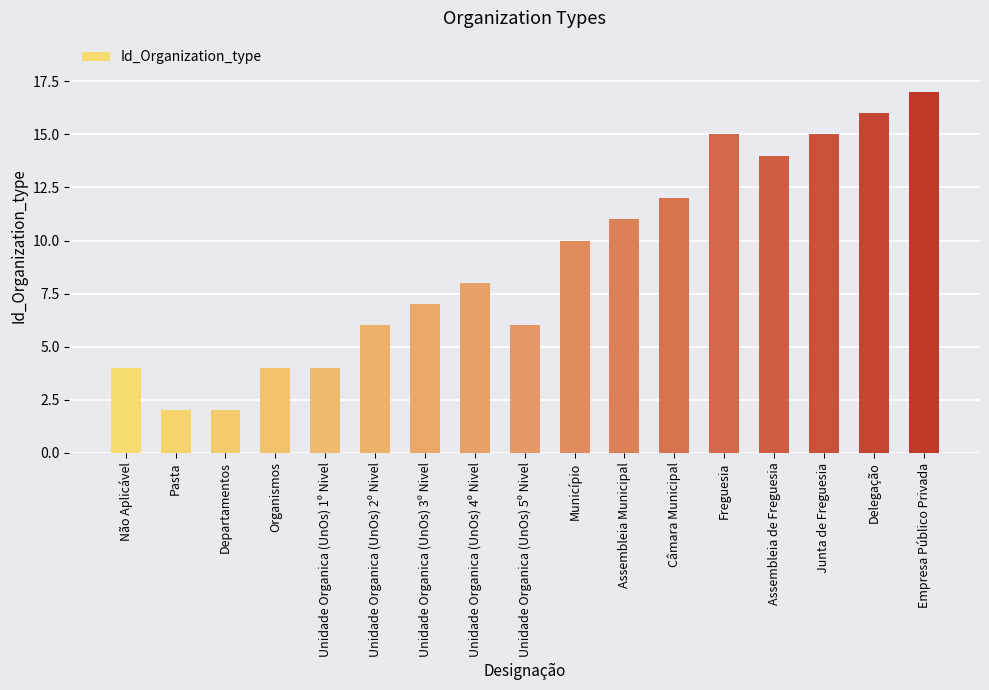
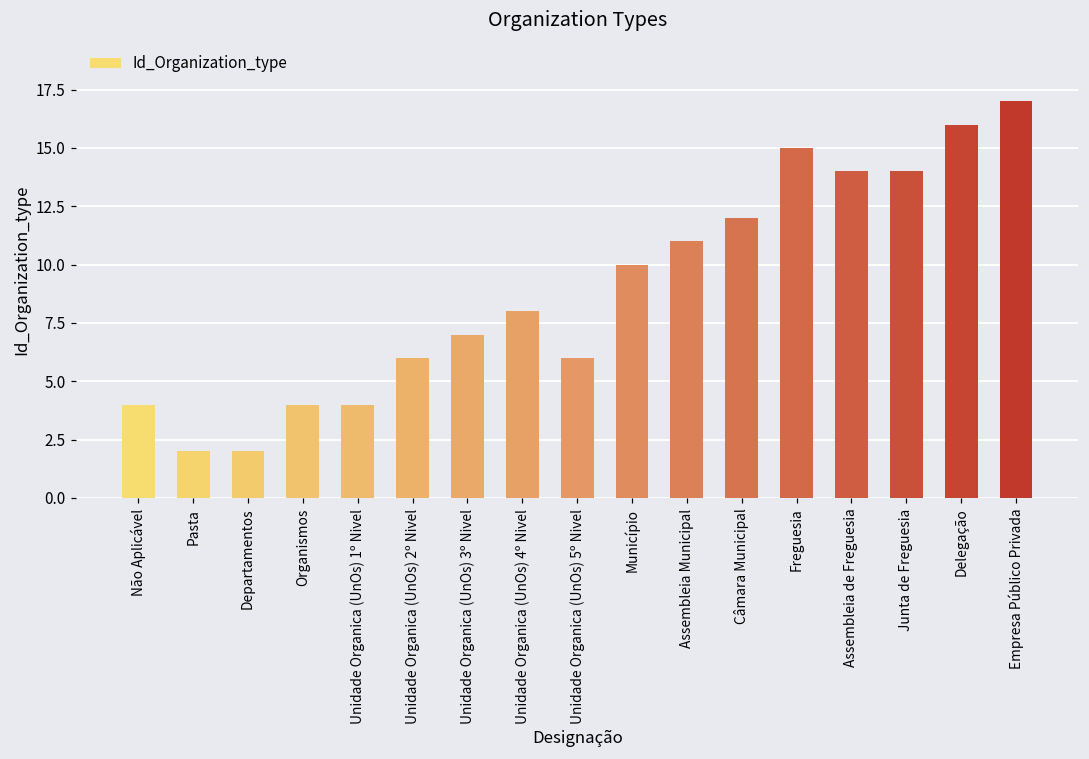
Junta de Freguesia: 15 -> 14
